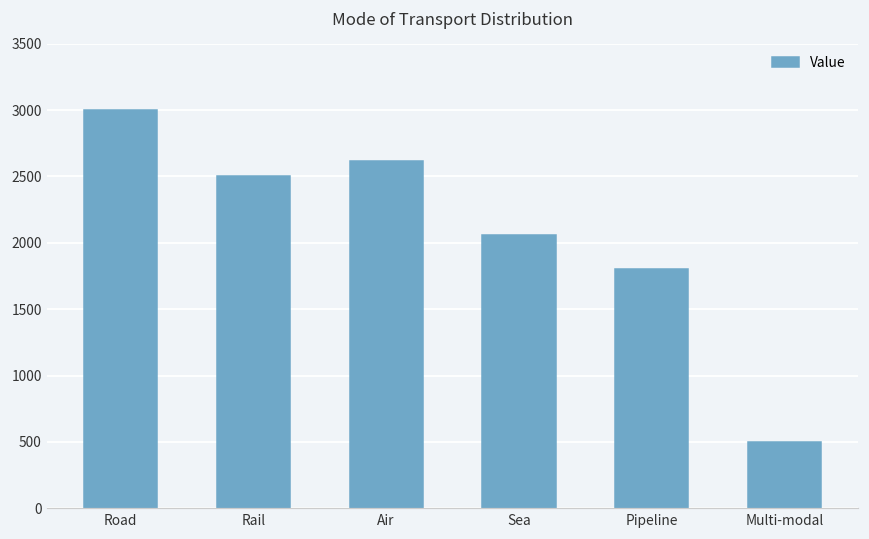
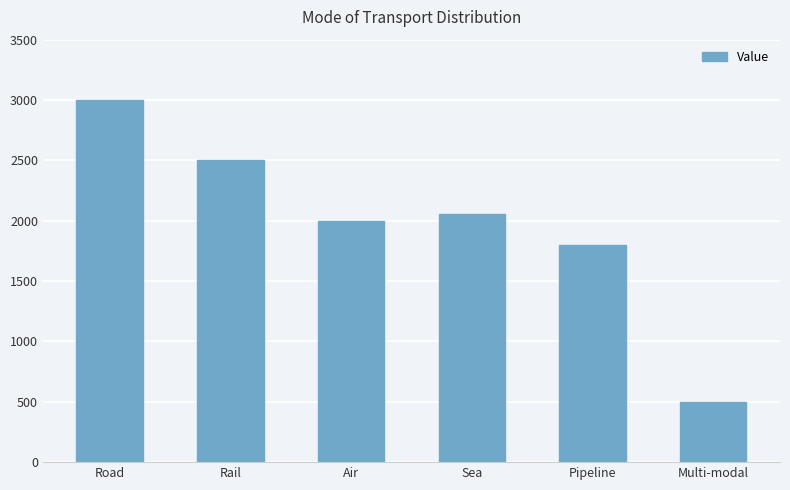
Air: 2620 -> 2000
